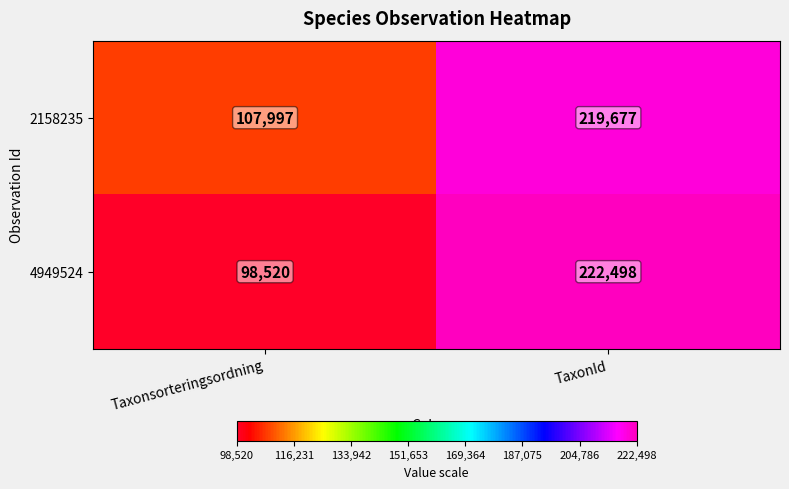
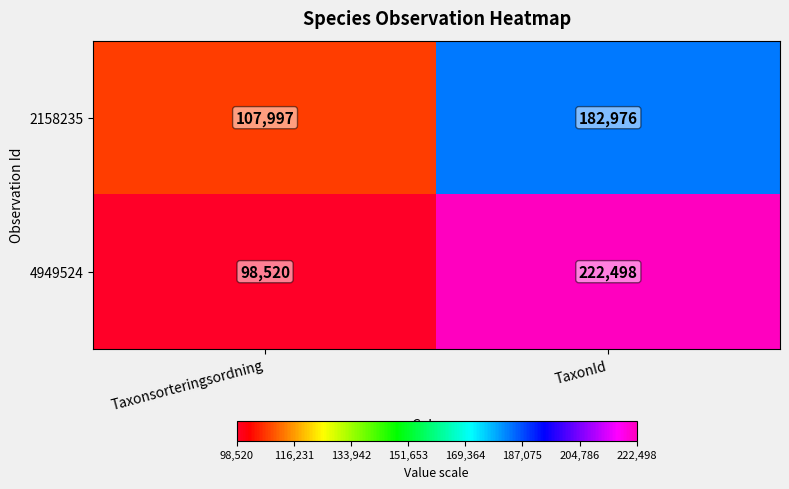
2158235, TaxonId: 219,677 -> 182,976
